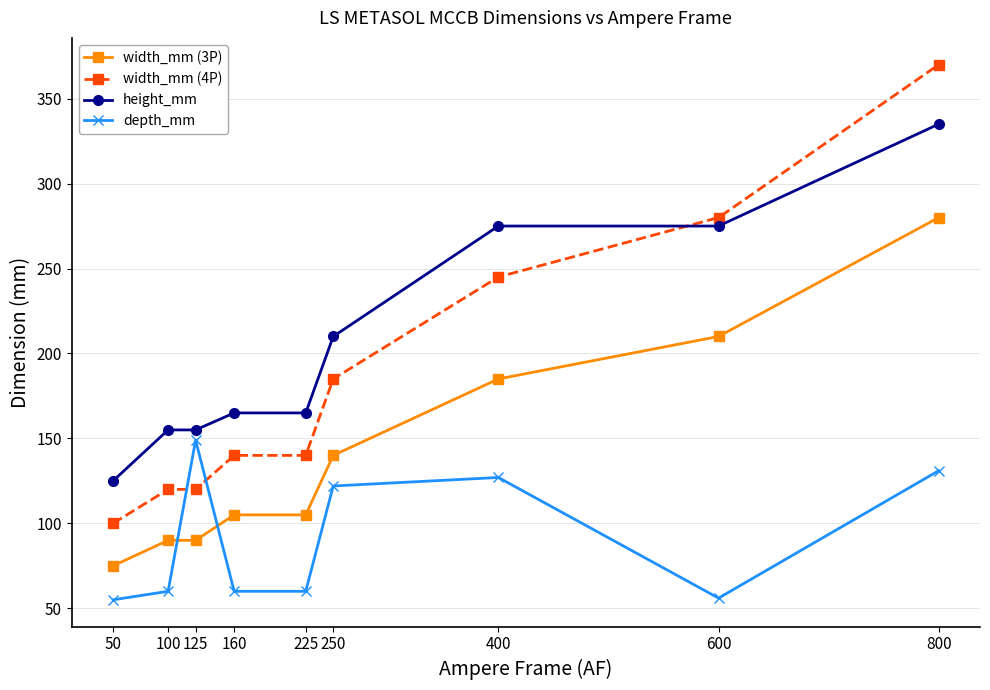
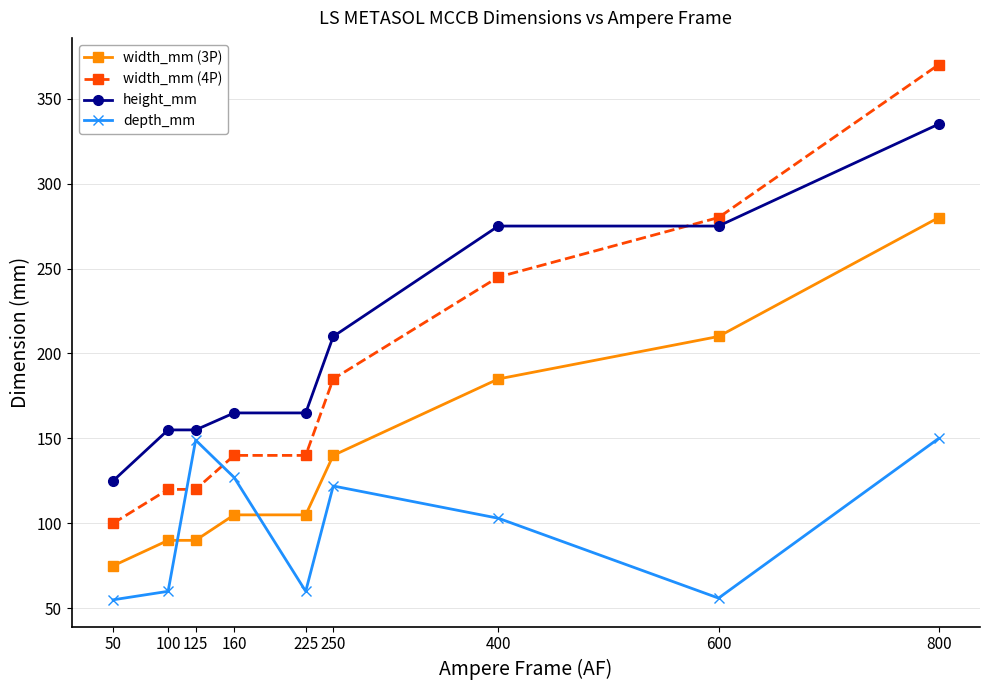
depth_mm, 160: 60 -> 127
depth_mm, 400: 127 -> 103
depth_mm, 800: 131 -> 150
